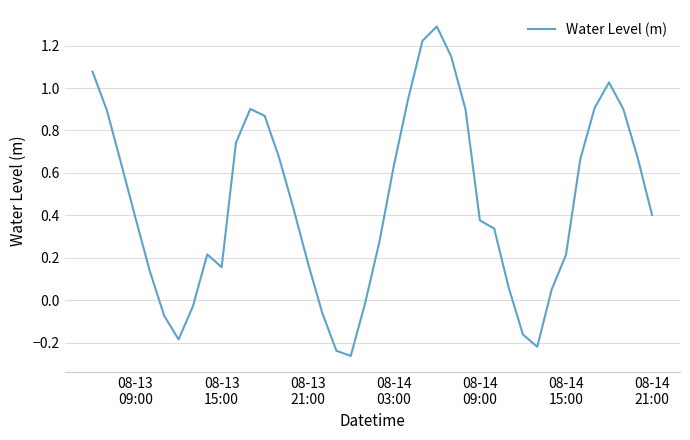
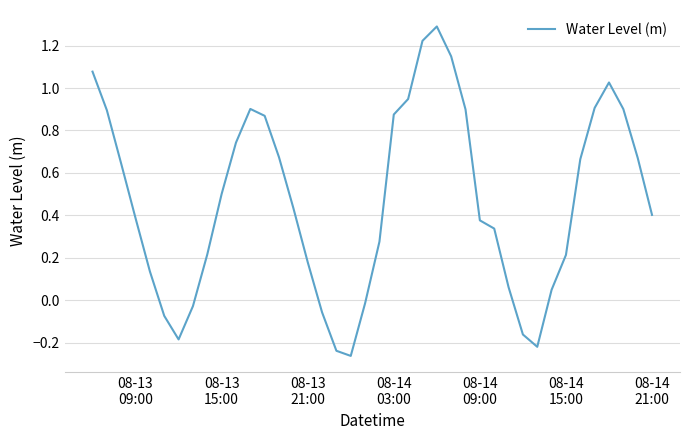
08-13 15:00: 0.16 -> 0.50
08-14 03:00: 0.63 -> 0.88
